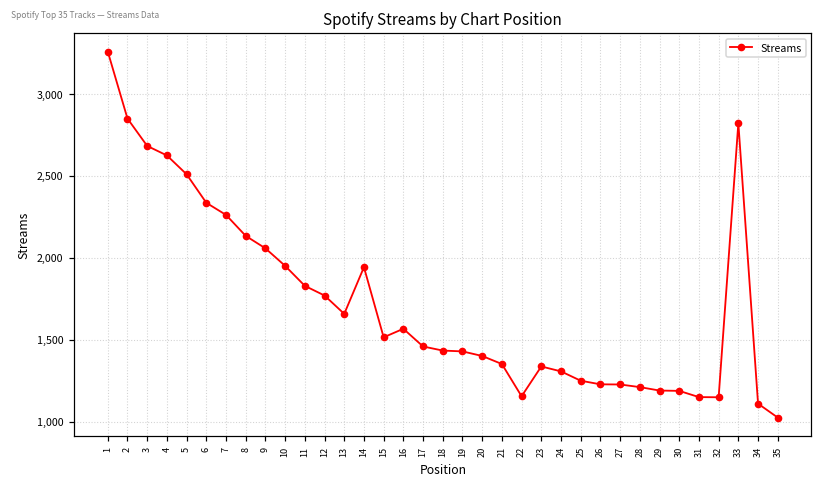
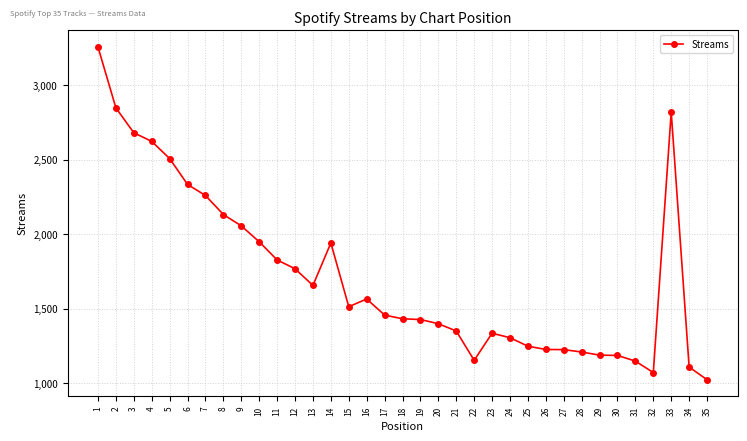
32: 1,150 -> 1,070
